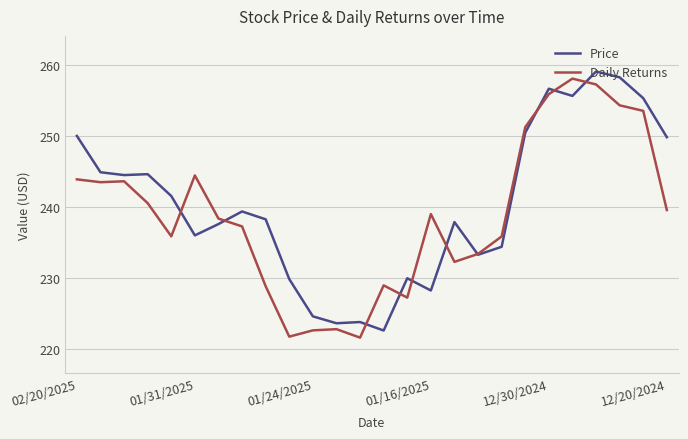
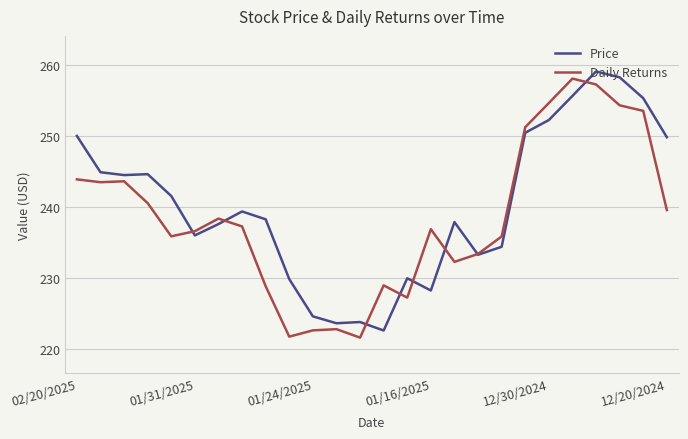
Daily Returns, 01/31/2025: 244 -> 237
Daily Returns, 01/16/2025: 239 -> 237
Price, 12/30/2024: 257 -> 252
Daily Returns, 12/30/2024: 256 -> 255
